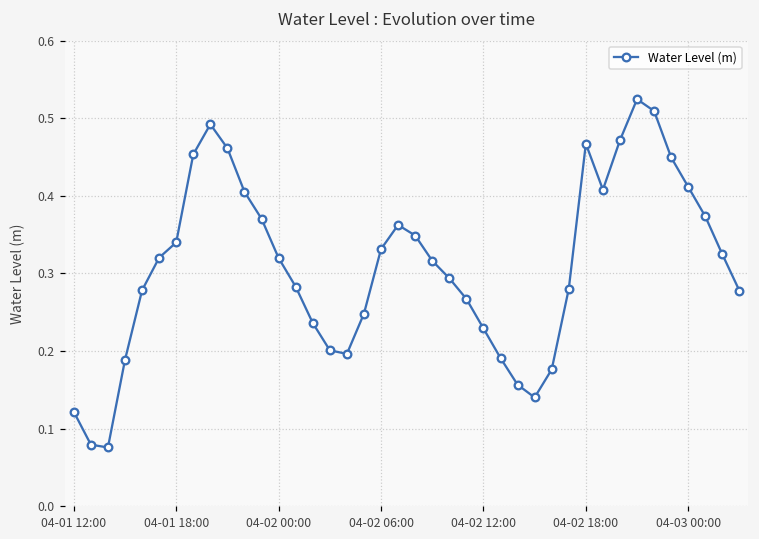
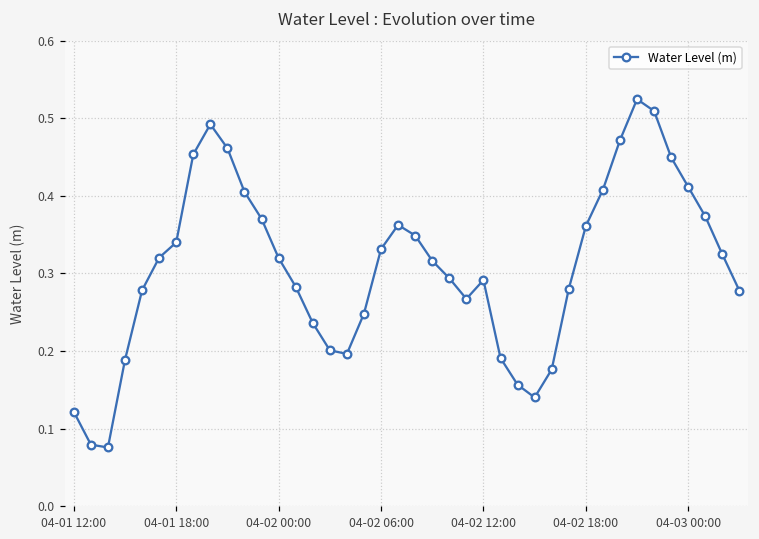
04-02 12:00: 0.23 -> 0.29
04-02 18:00: 0.47 -> 0.36
